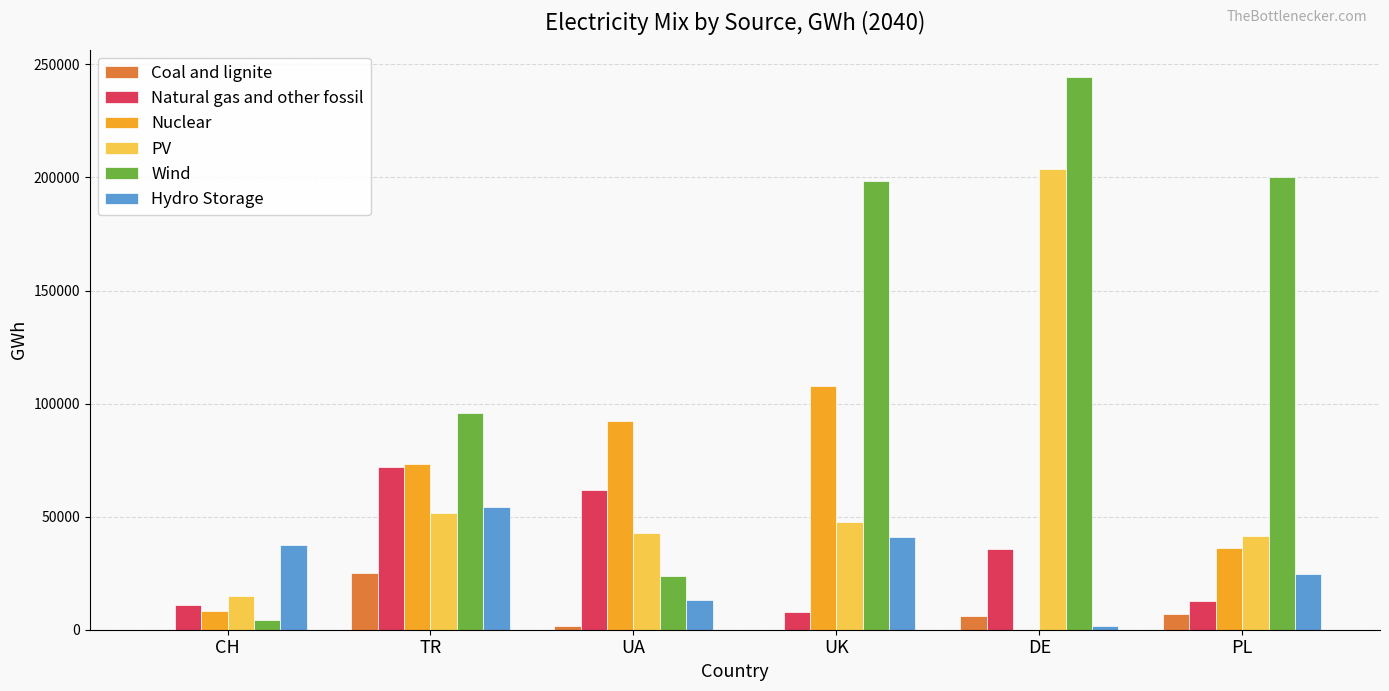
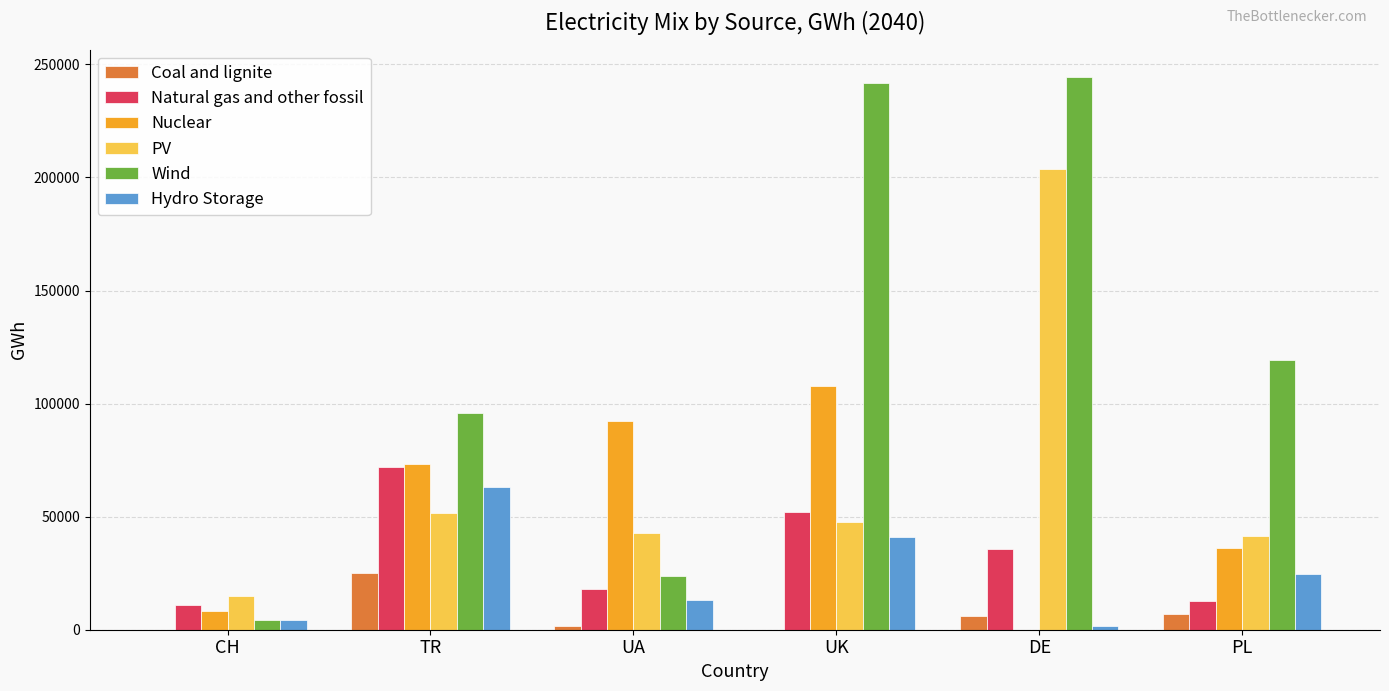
Hydro Storage, CH: 37000 -> 5000
Hydro Storage, TR: 54000 -> 63000
Natural gas and other fossil, UA: 62000 -> 18000
Natural gas and other fossil, UK: 8000 -> 52000
Wind, UK: 199000 -> 242000
Wind, PL: 200000 -> 119000
